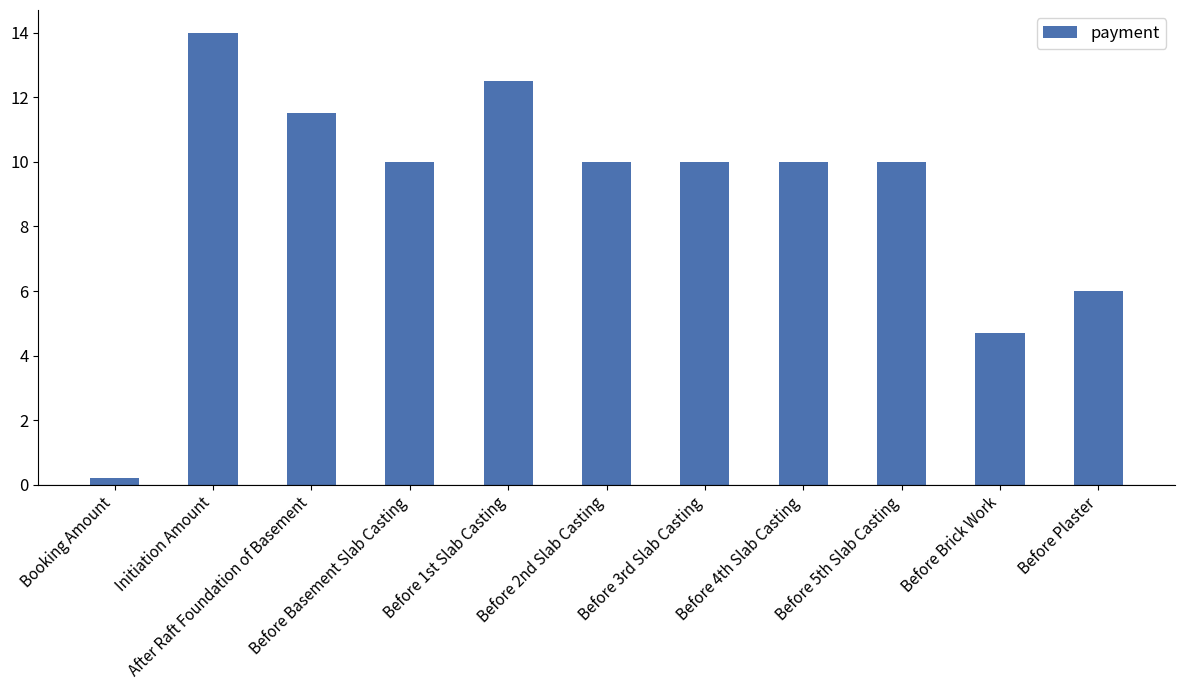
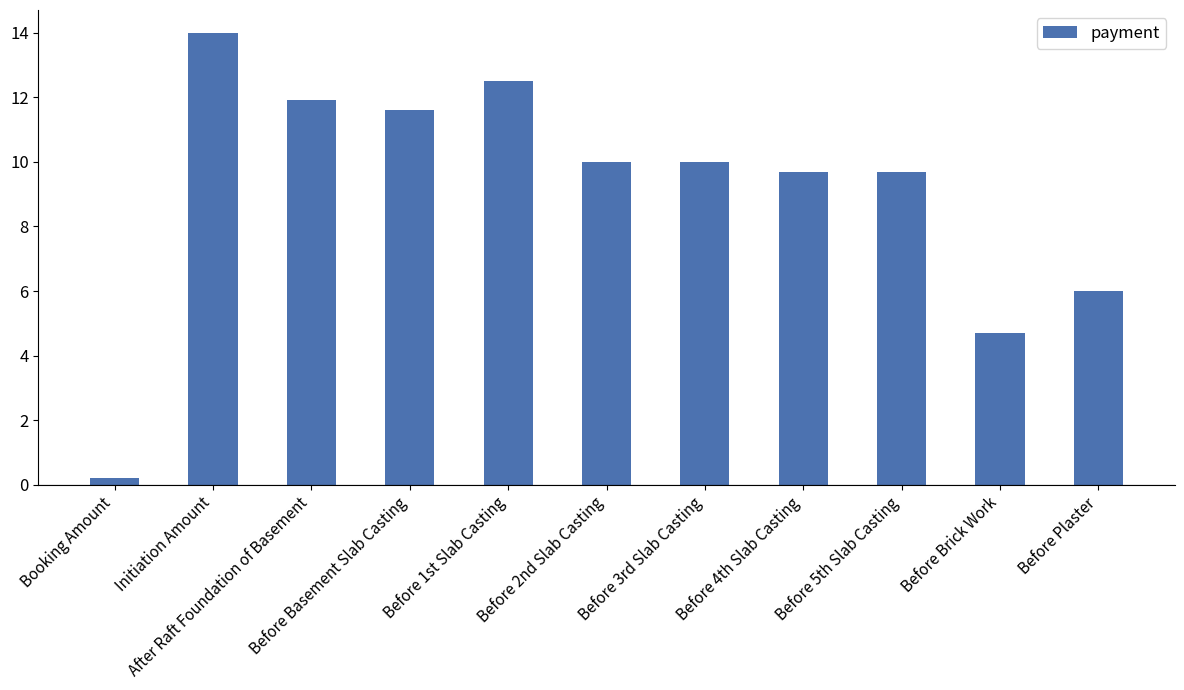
After Raft Foundation of Basement: 11.5 -> 11.9
Before Basement Slab Casting: 10.0 -> 11.6
Before 4th Slab Casting: 10.0 -> 9.7
Before 5th Slab Casting: 10.0 -> 9.7
